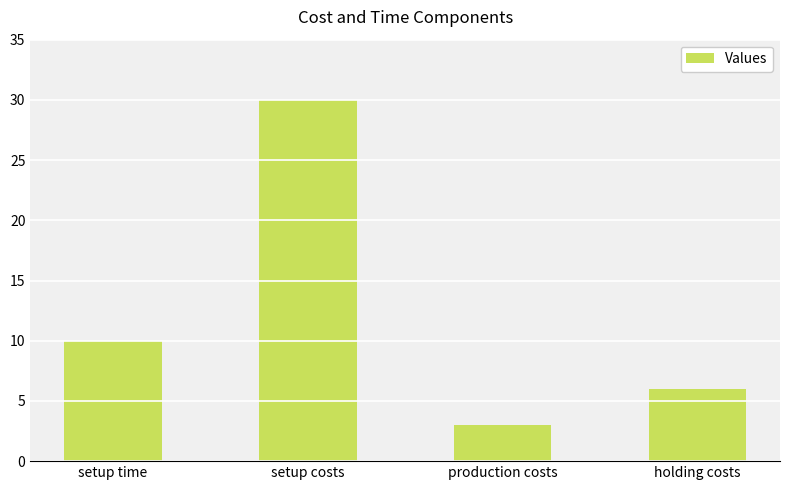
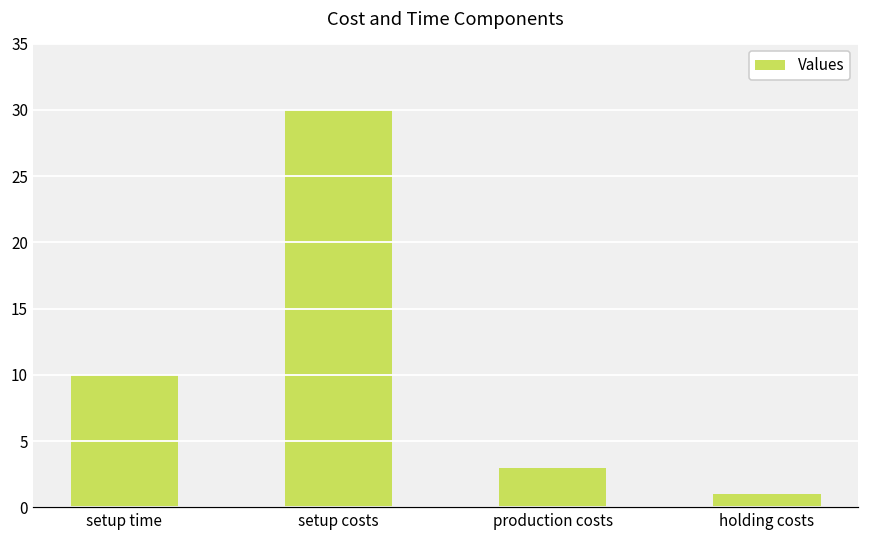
holding costs: 6 -> 1
